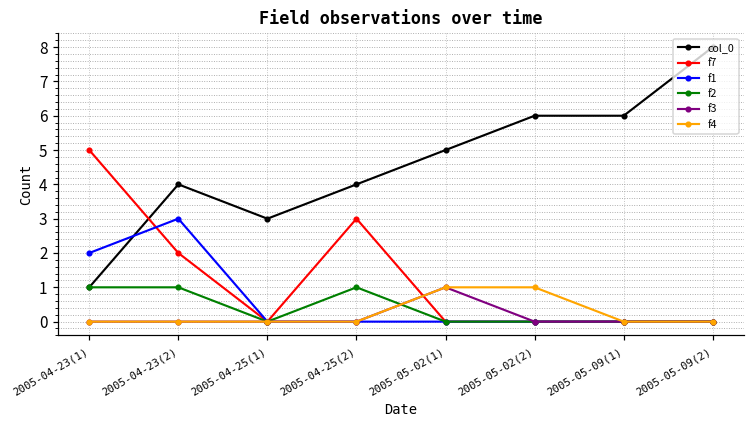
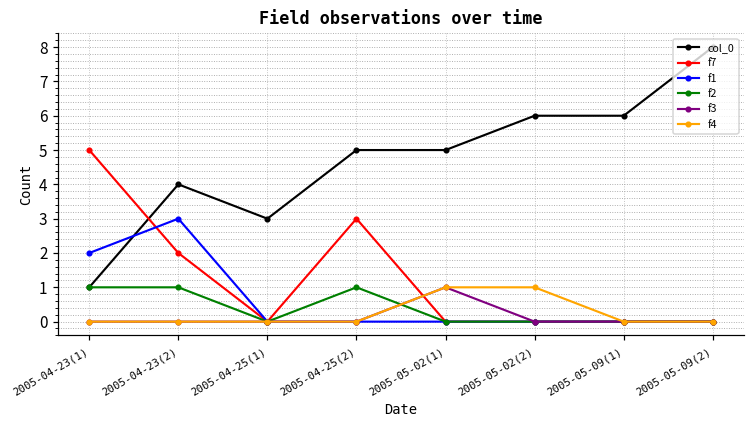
col_0, 2005-04-25(2): 4 -> 5
